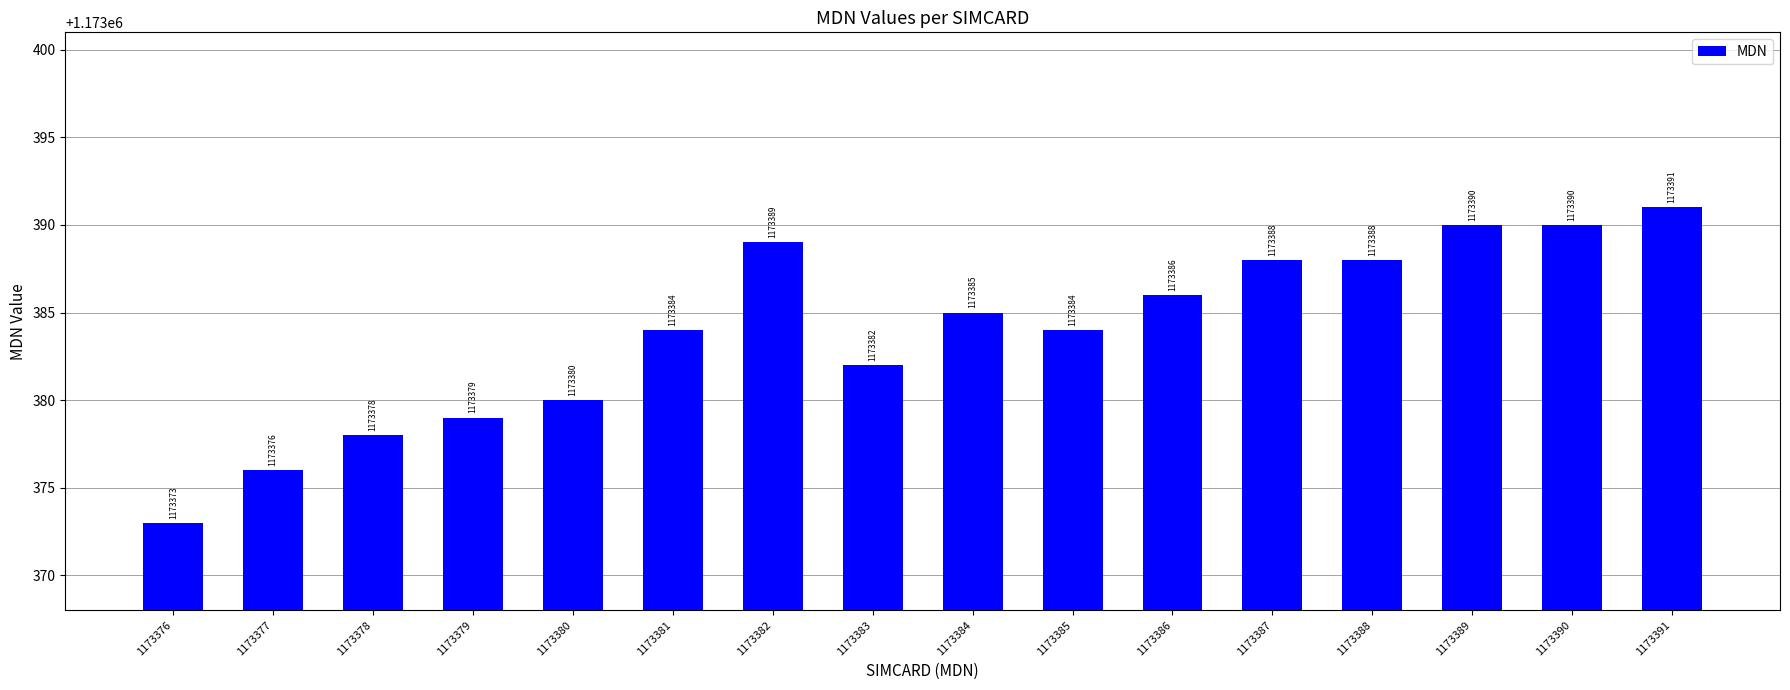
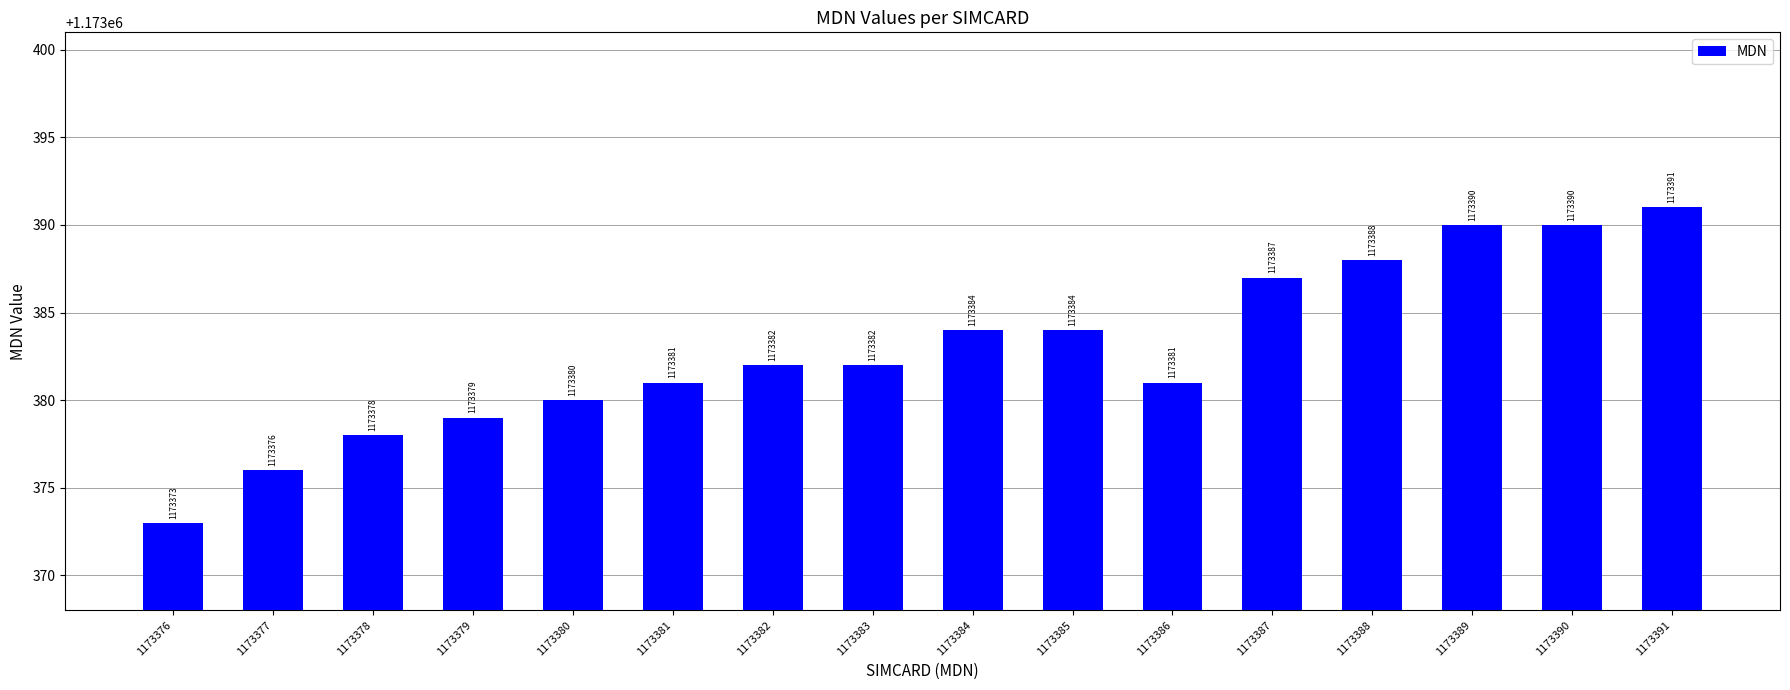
1173381: 1173384 -> 1173381
1173382: 1173389 -> 1173382
1173384: 1173385 -> 1173384
1173386: 1173386 -> 1173381
1173387: 1173388 -> 1173387
